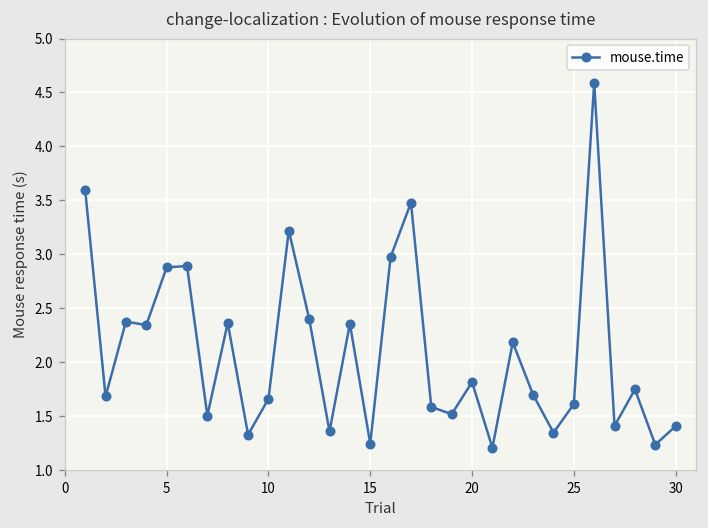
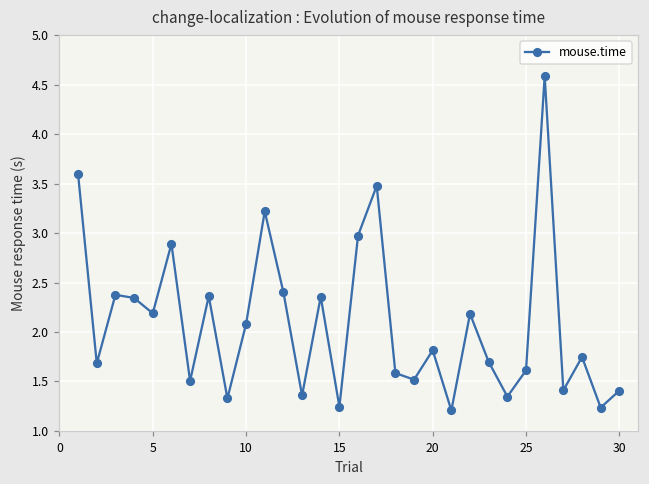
5: 2.9 -> 2.2
10: 1.7 -> 2.1
